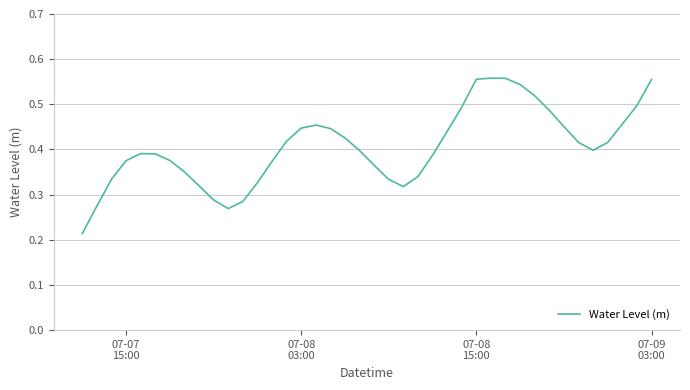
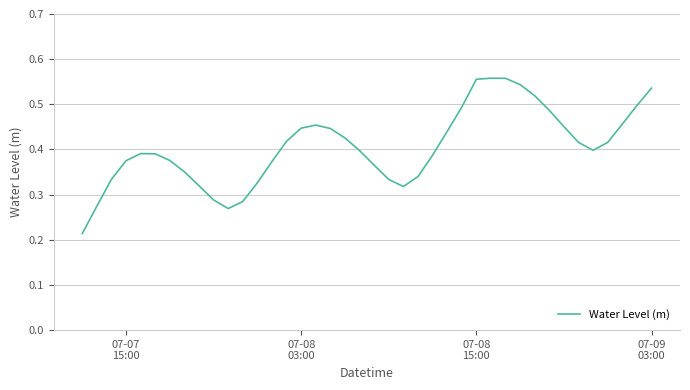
07-09 03:00: 0.56 -> 0.54
